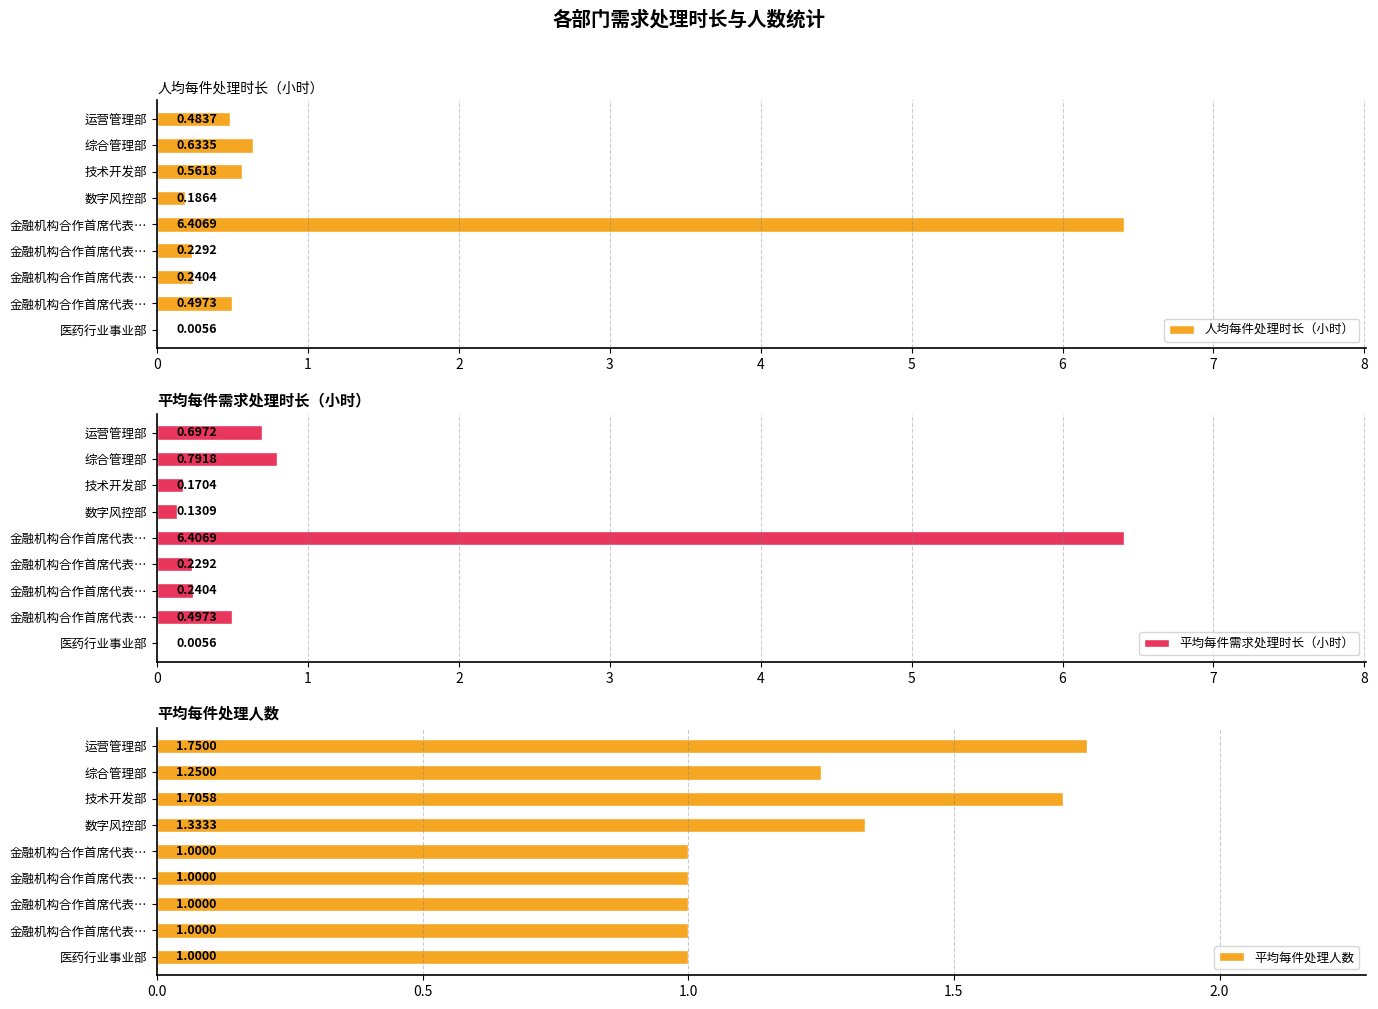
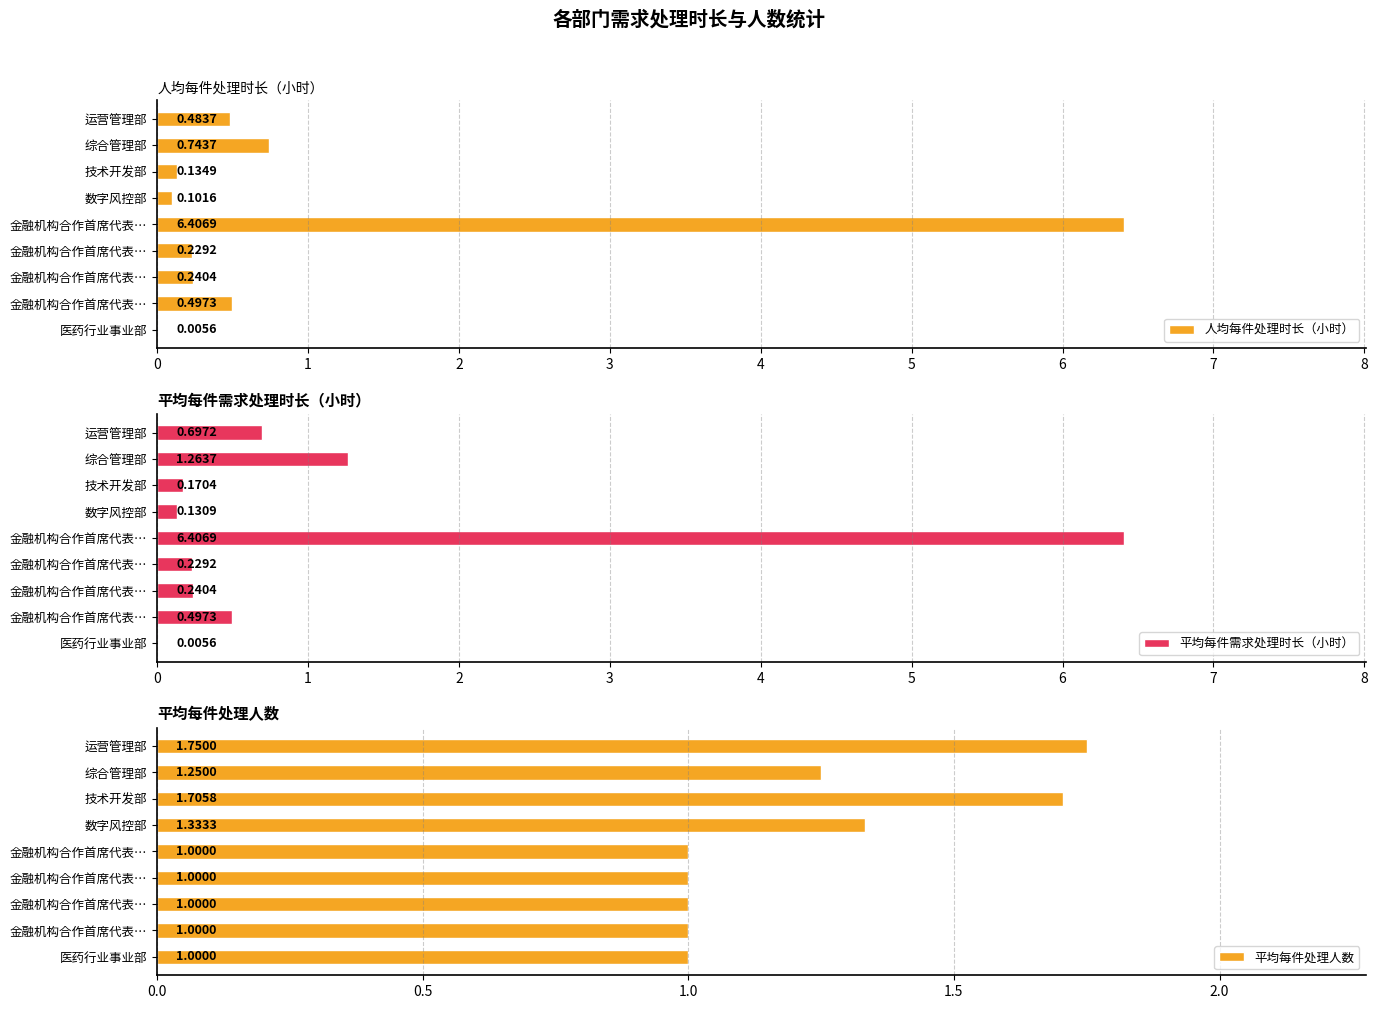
人均每件处理时长（小时）, 综合管理部: 0.6335 -> 0.7437
人均每件处理时长（小时）, 技术开发部: 0.5618 -> 0.1349
人均每件处理时长（小时）, 数字风控部: 0.1864 -> 0.1016
平均每件需求处理时长（小时）, 综合管理部: 0.7918 -> 1.2637
